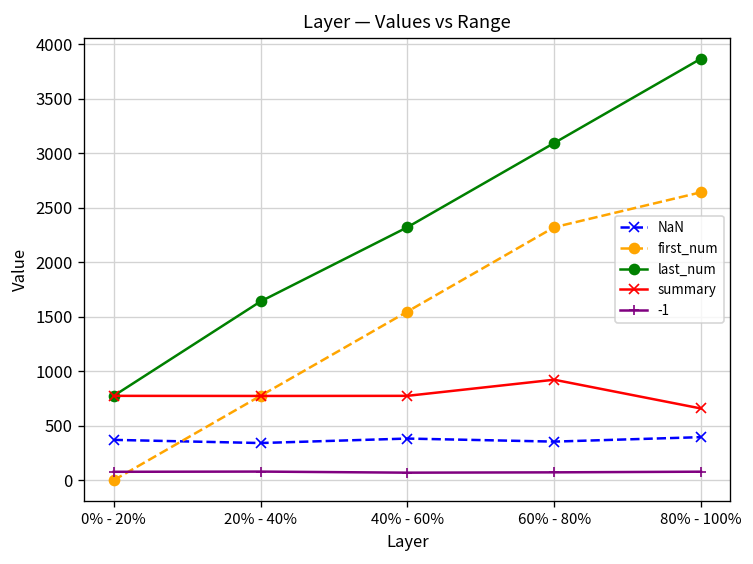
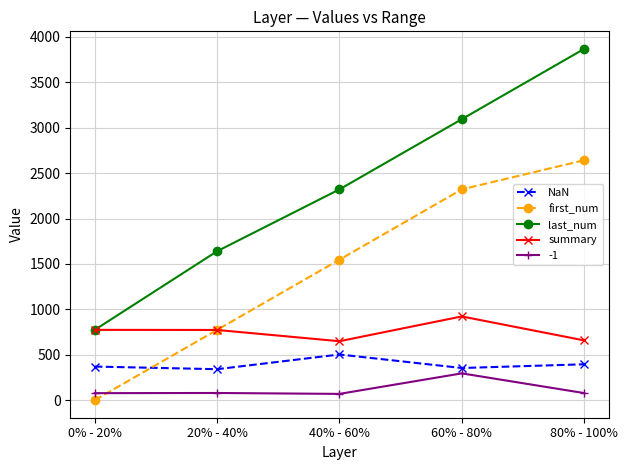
NaN, 40% - 60%: 400 -> 500
summary, 40% - 60%: 800 -> 600
-1, 60% - 80%: 100 -> 300
